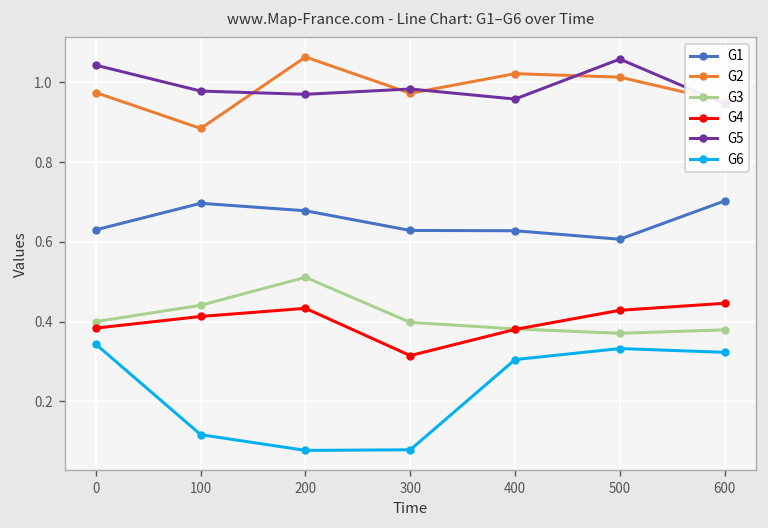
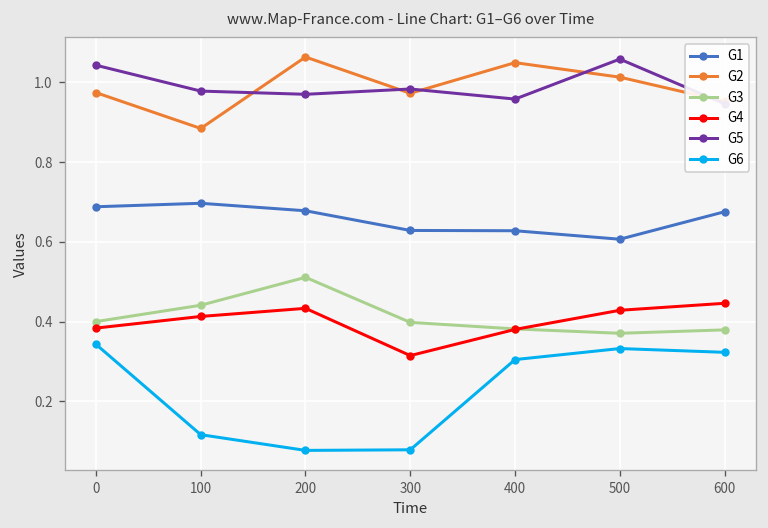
G1, 0: 0.63 -> 0.69
G2, 400: 1.02 -> 1.05
G1, 600: 0.70 -> 0.68
